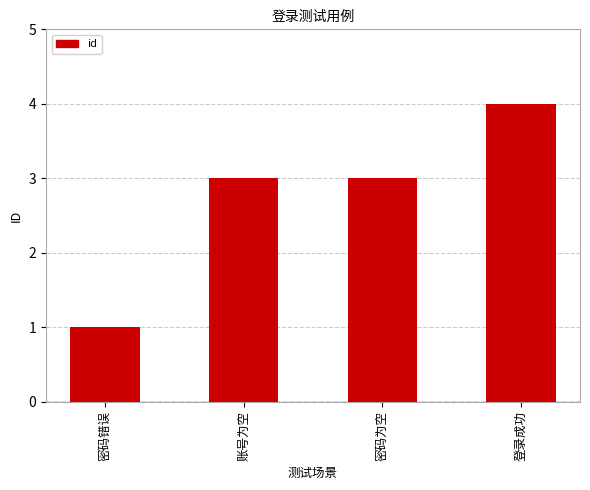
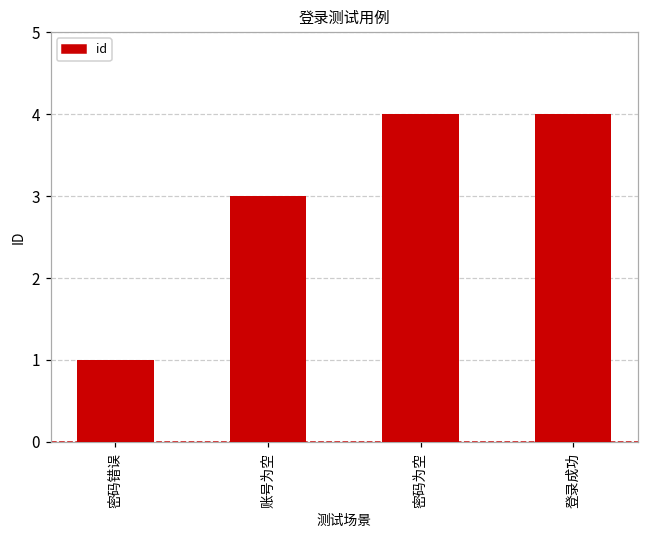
密码为空: 3 -> 4
